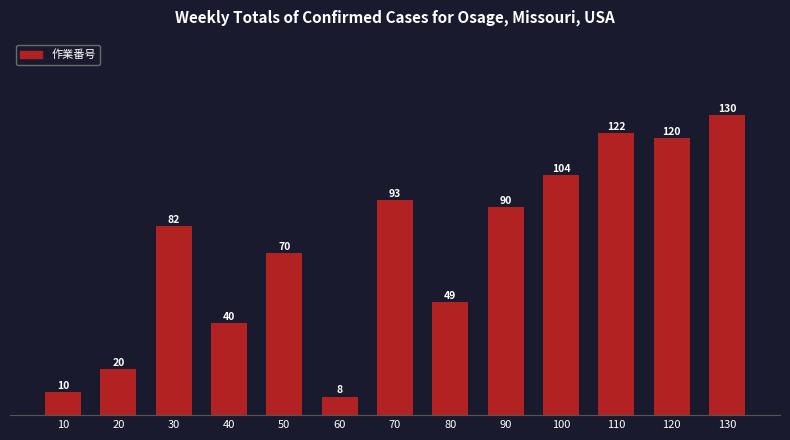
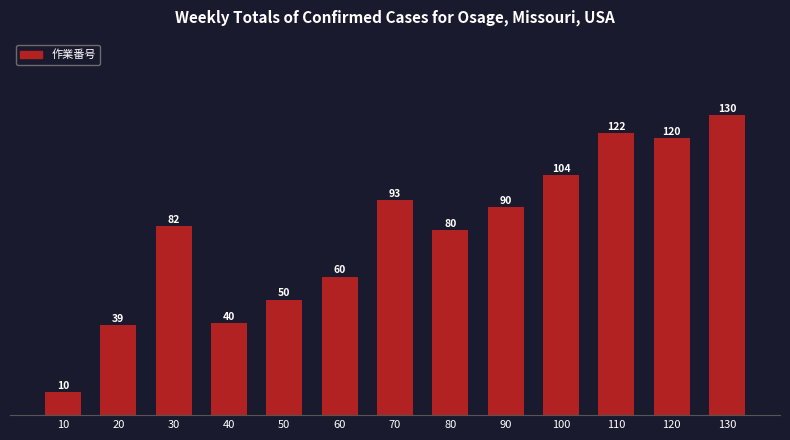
20: 20 -> 39
50: 70 -> 50
60: 8 -> 60
80: 49 -> 80
